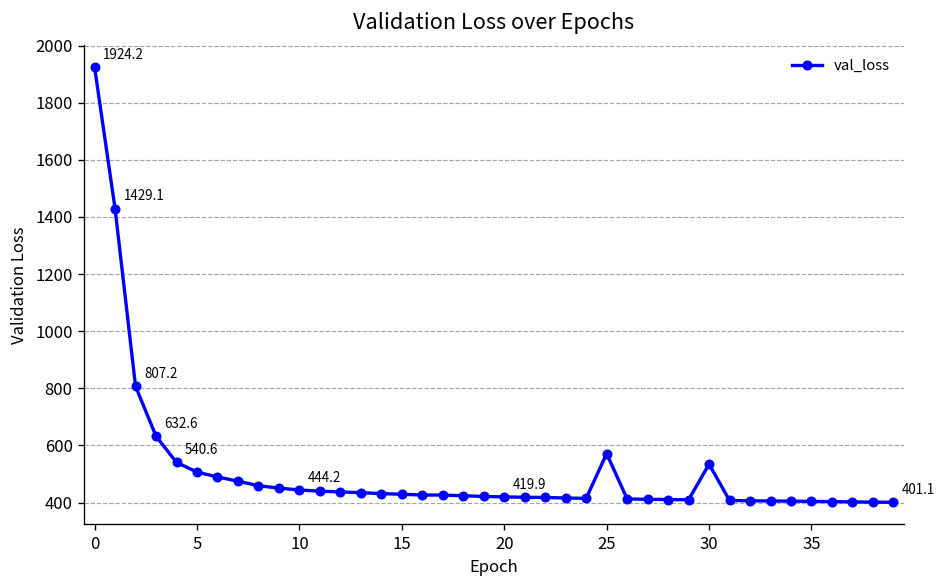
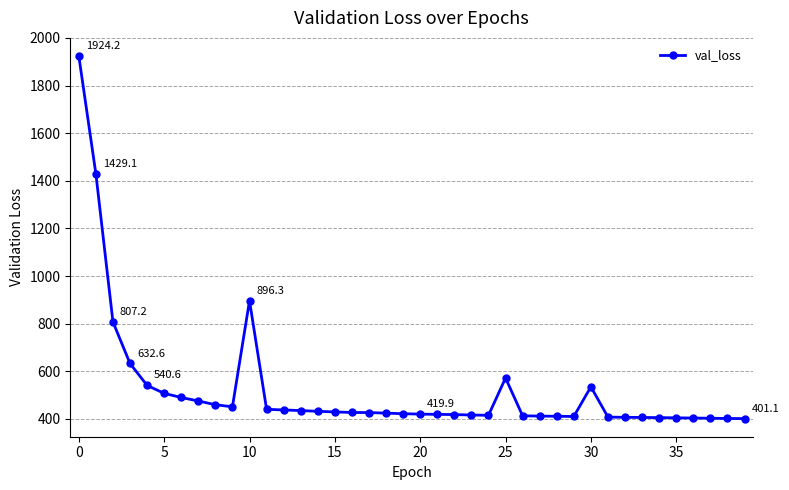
10: 444.2 -> 896.3
